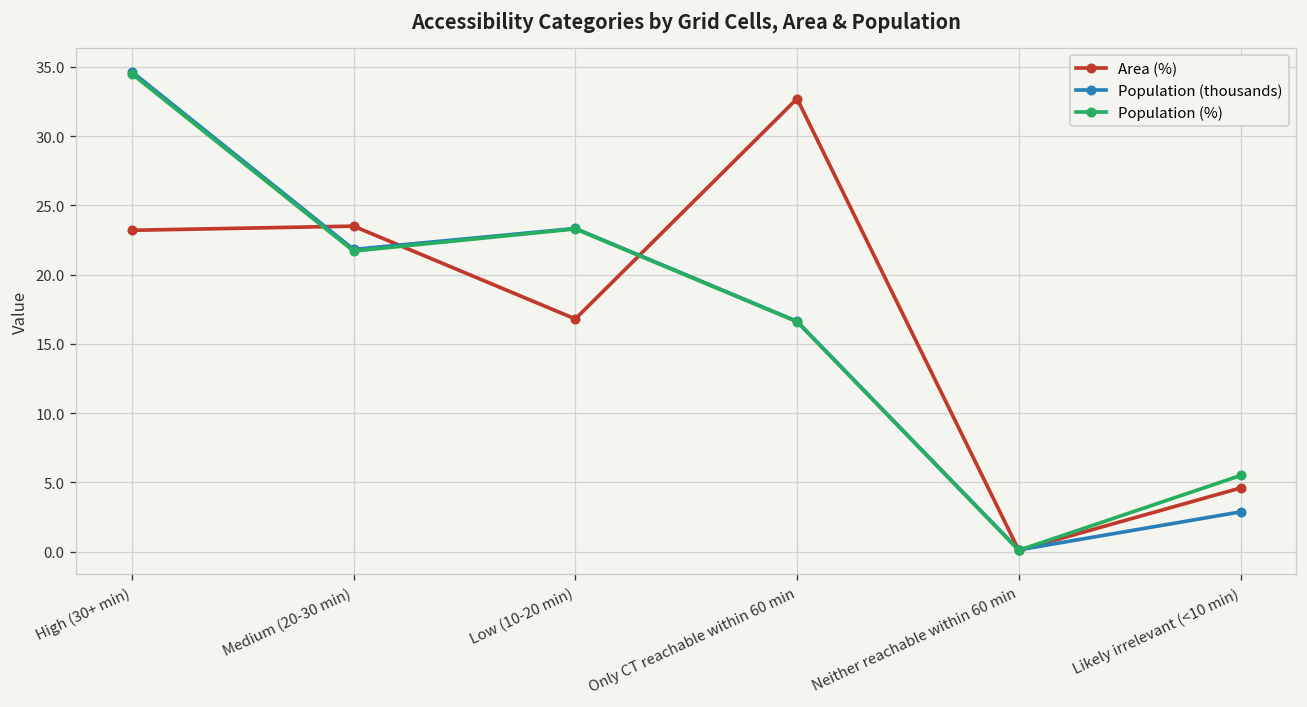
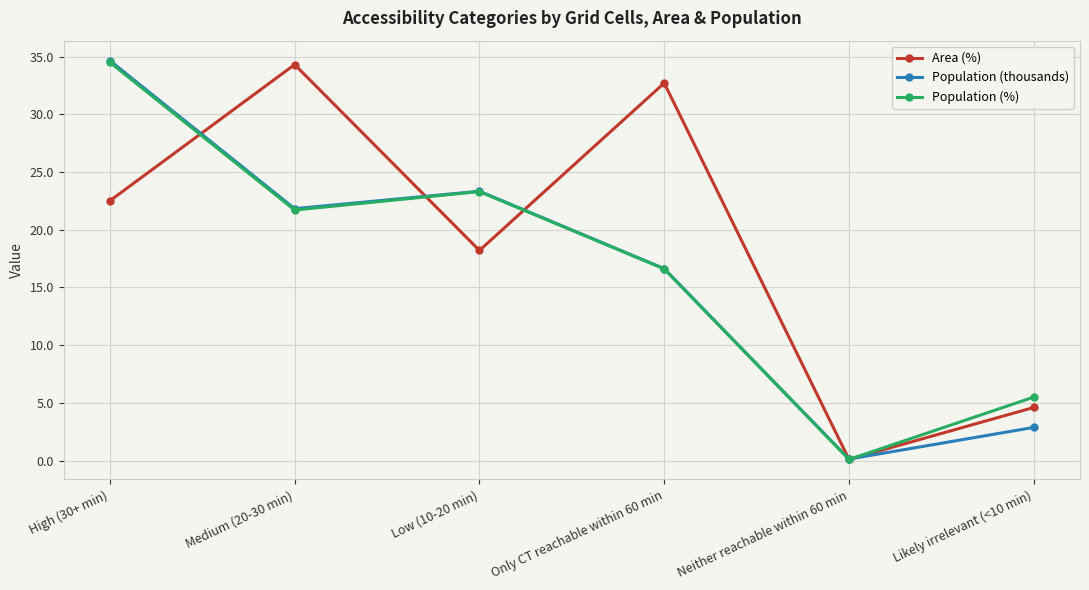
Area (%), High (30+ min): 23.2 -> 22.5
Area (%), Medium (20-30 min): 23.5 -> 34.3
Area (%), Low (10-20 min): 16.8 -> 18.2
